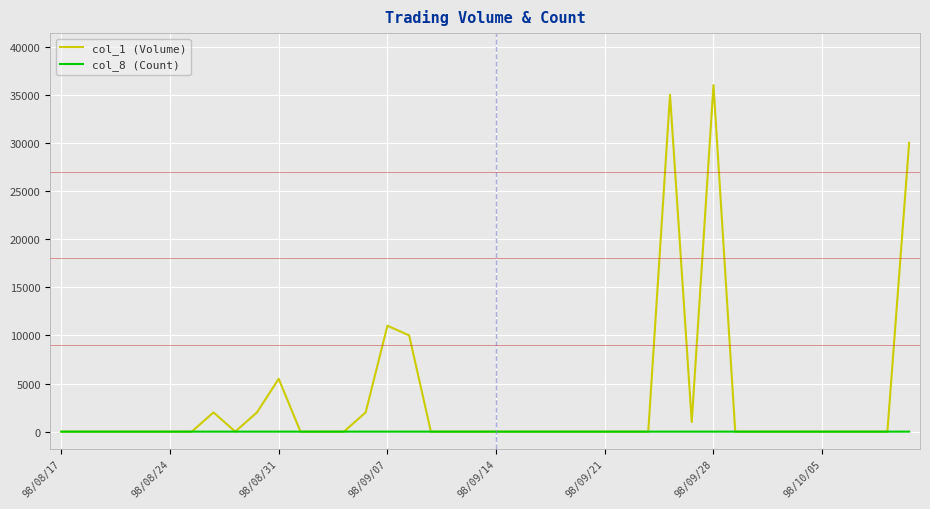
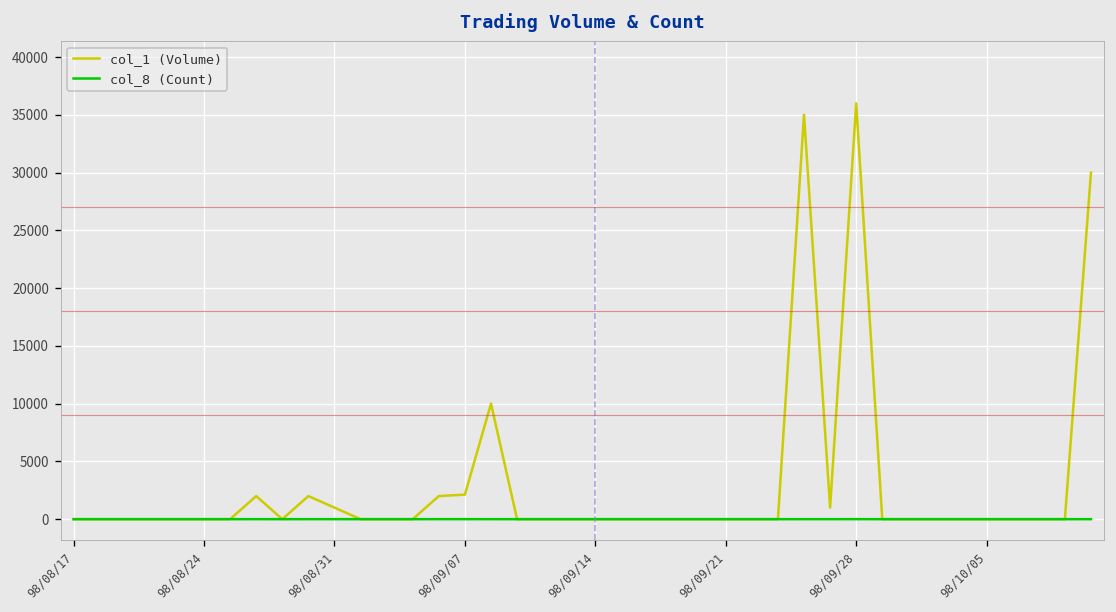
col_1 (Volume), 98/08/31: 5000 -> 1000
col_1 (Volume), 98/09/07: 11000 -> 2000
